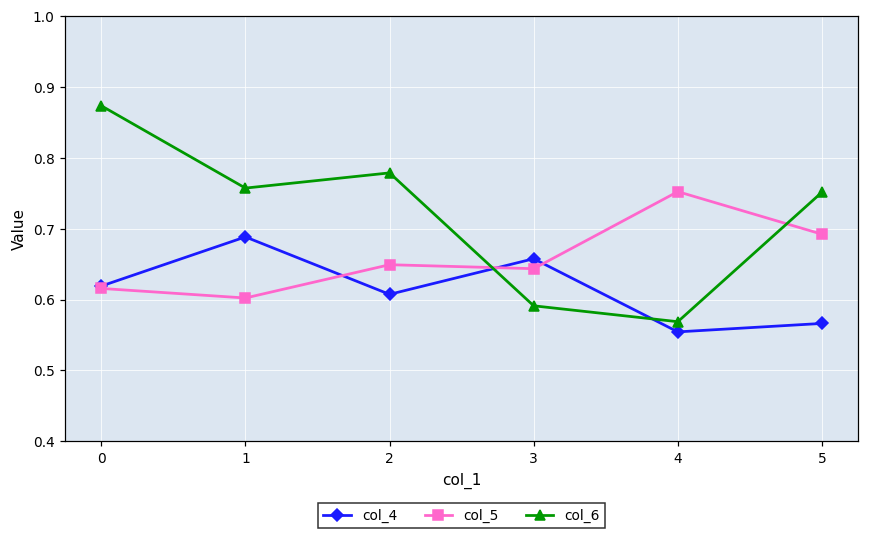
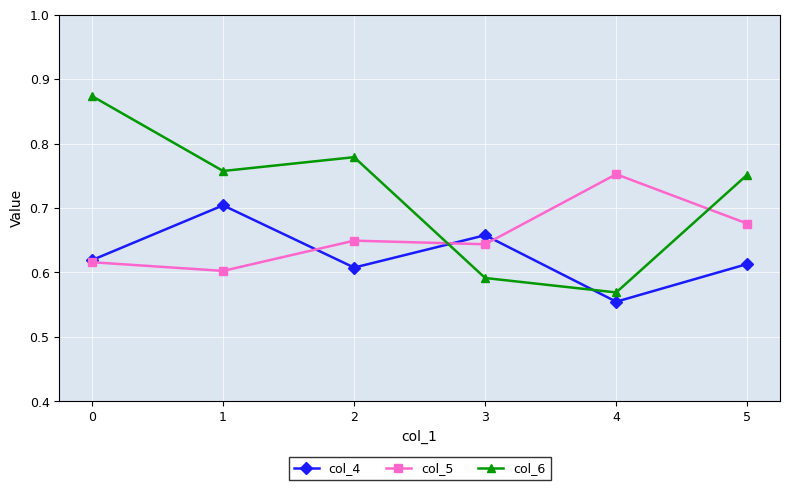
col_4, 1: 0.69 -> 0.70
col_4, 5: 0.57 -> 0.61
col_5, 5: 0.69 -> 0.68
